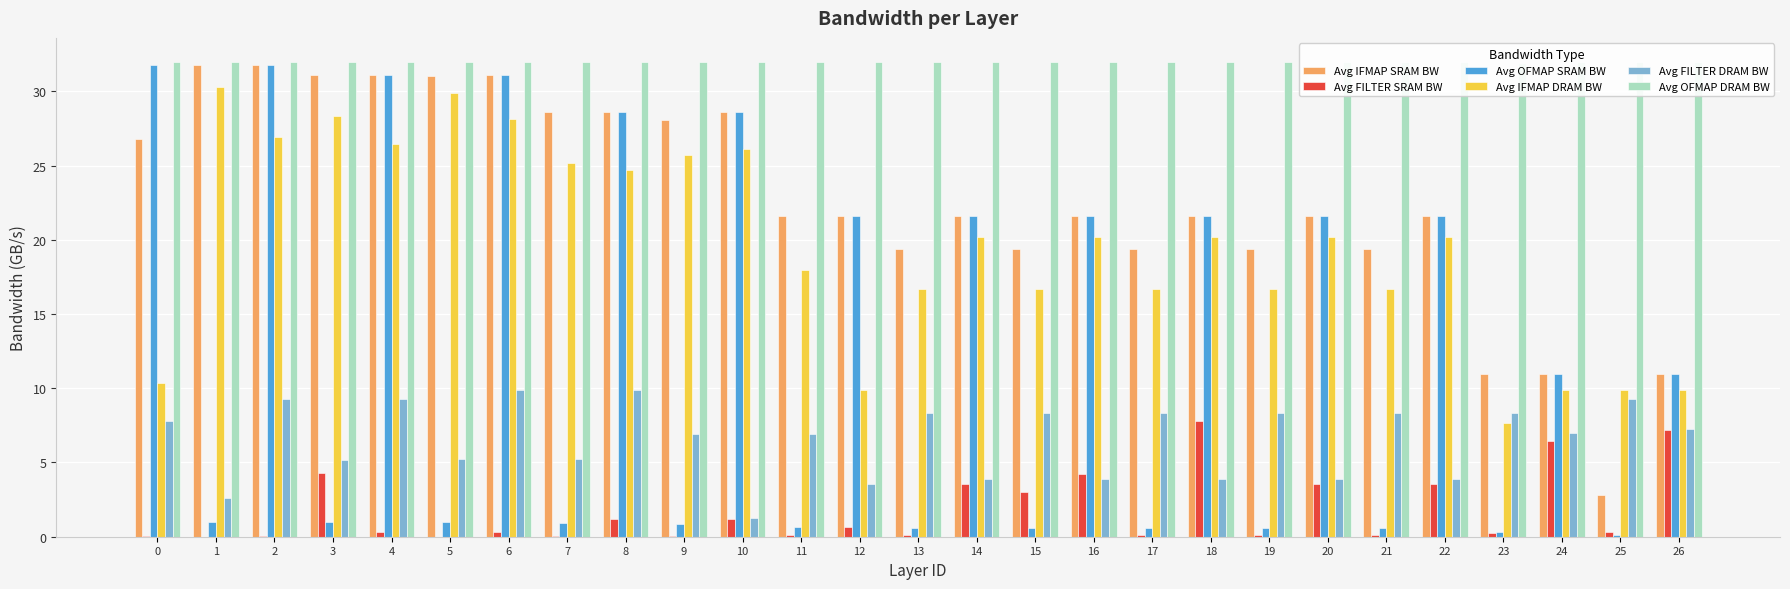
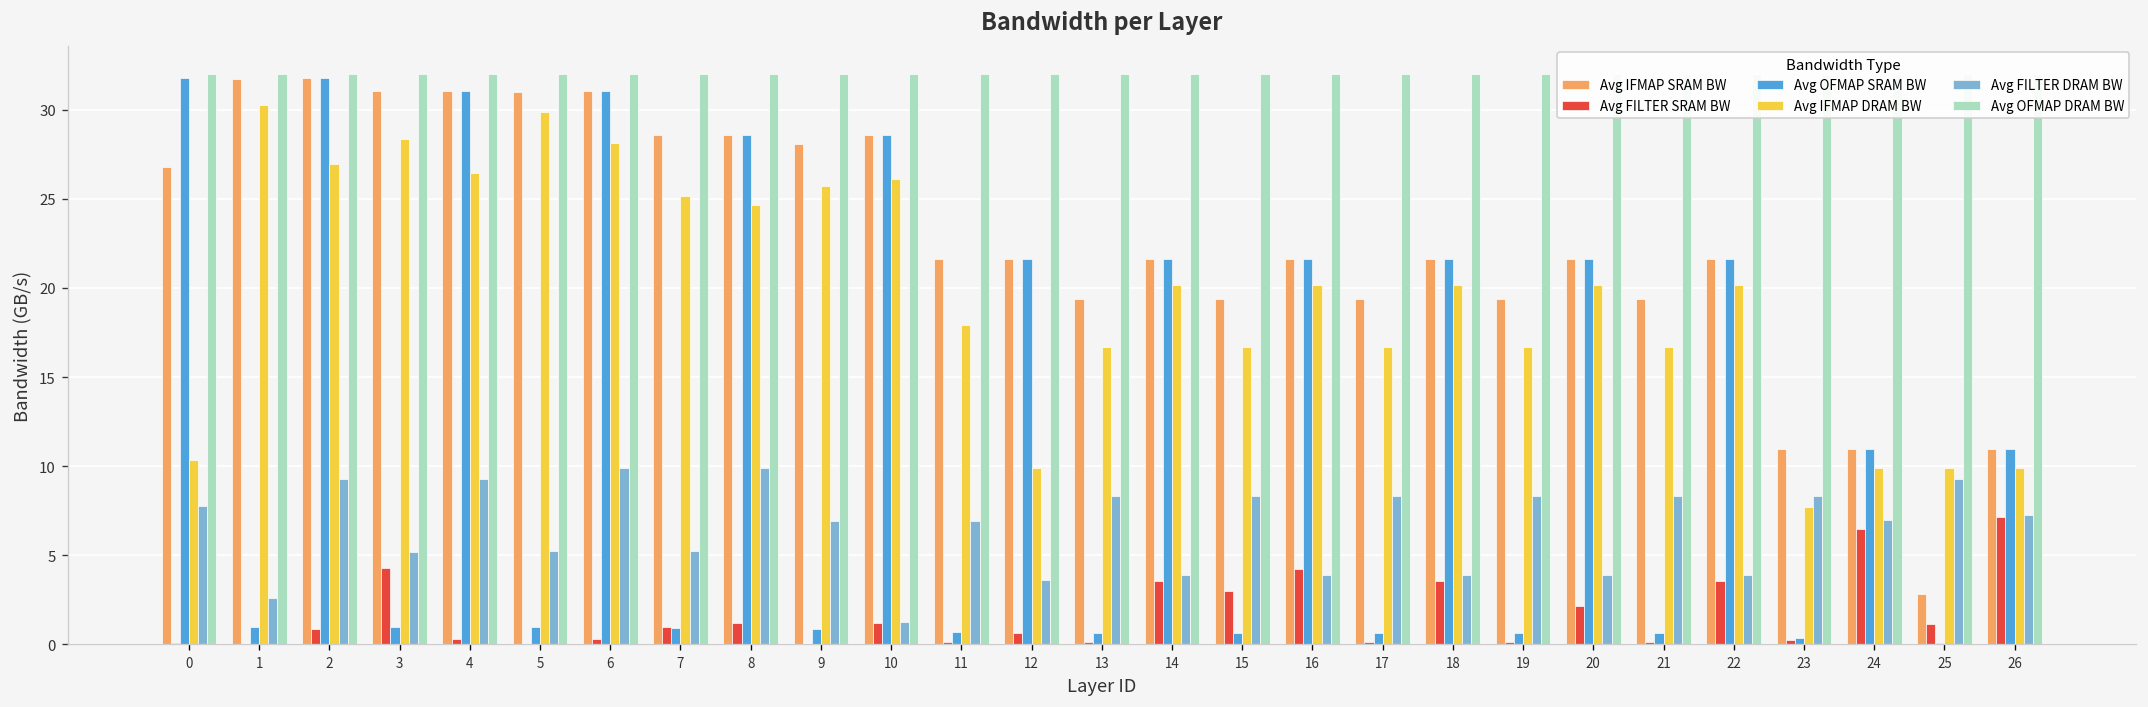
Avg FILTER SRAM BW, 2: 0.1 -> 0.9
Avg FILTER SRAM BW, 7: 0.0 -> 1.0
Avg FILTER SRAM BW, 18: 7.8 -> 3.5
Avg FILTER SRAM BW, 20: 3.5 -> 2.1
Avg FILTER SRAM BW, 25: 0.3 -> 1.2
